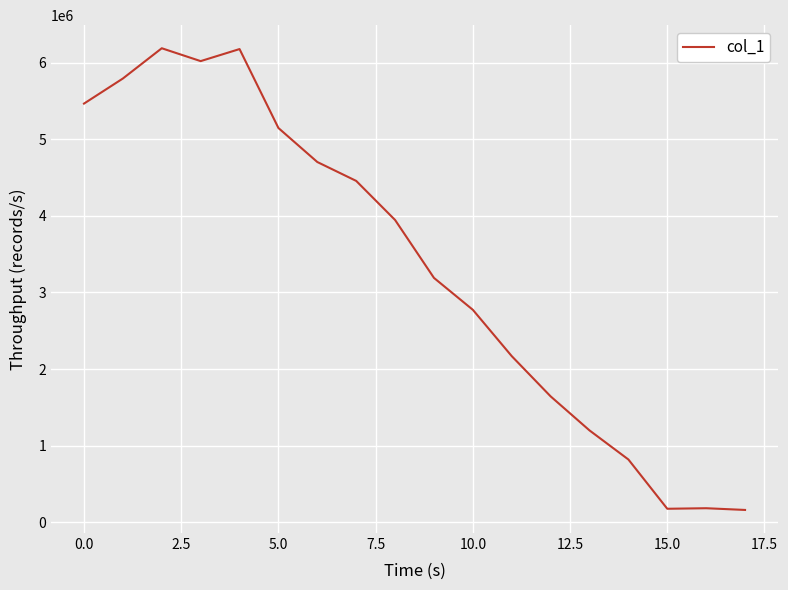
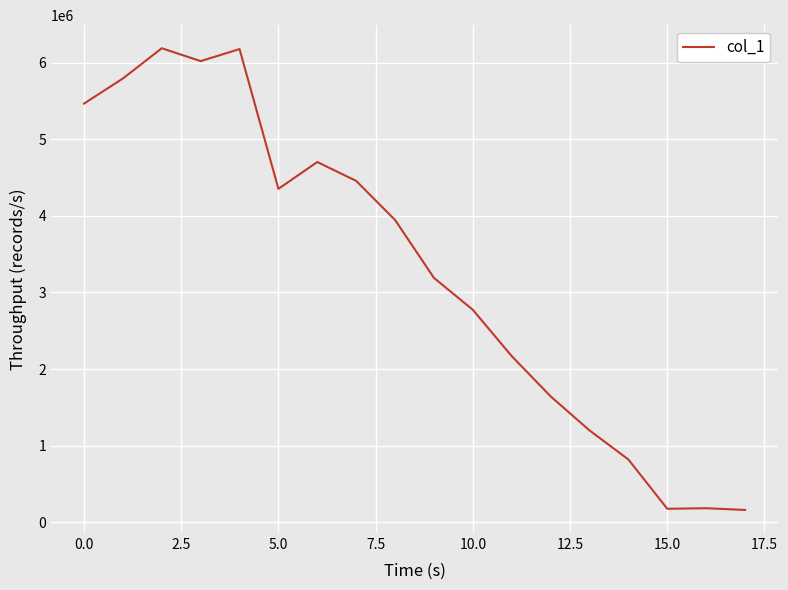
5.0: 5100000 -> 4400000
